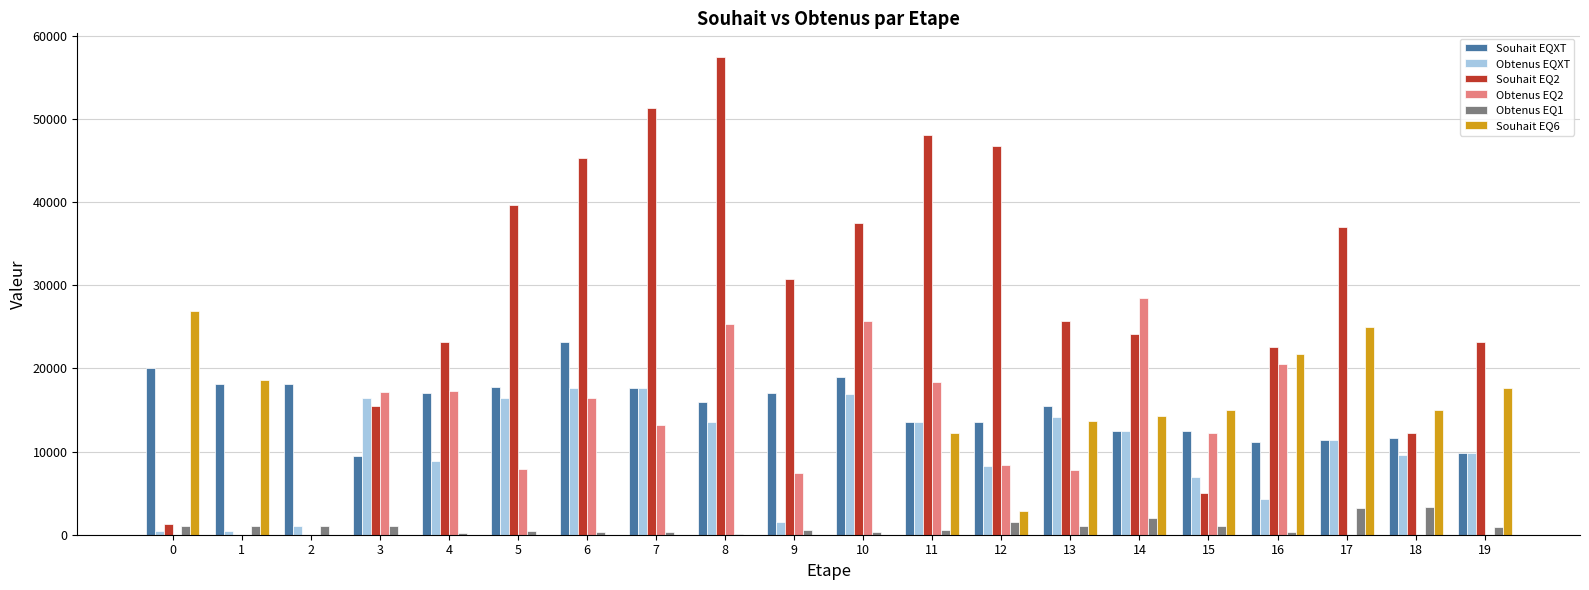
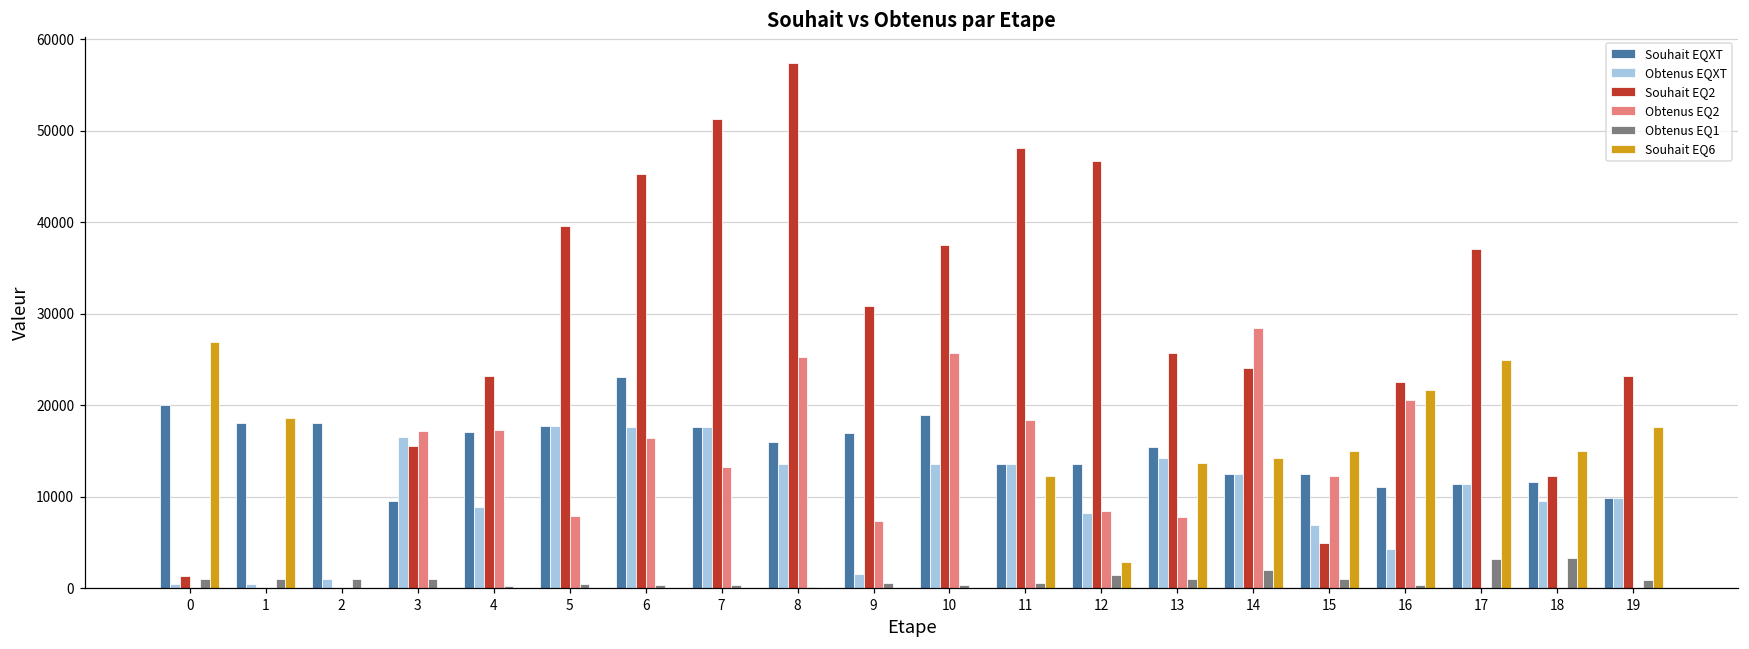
Obtenus EQXT, 5: 16000 -> 18000
Obtenus EQXT, 10: 17000 -> 14000
